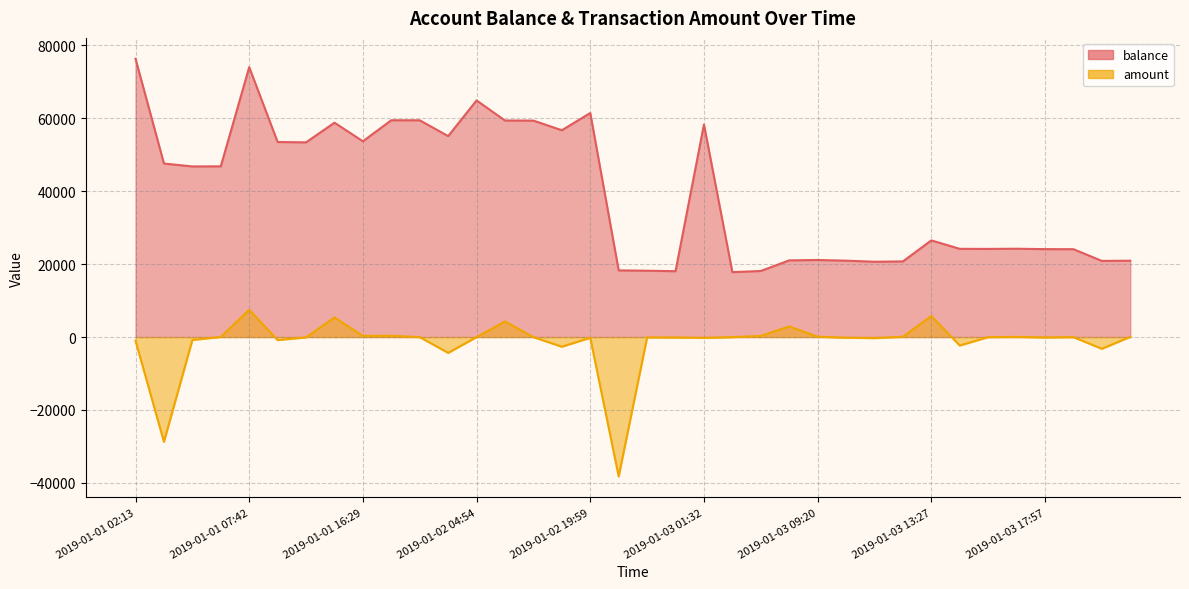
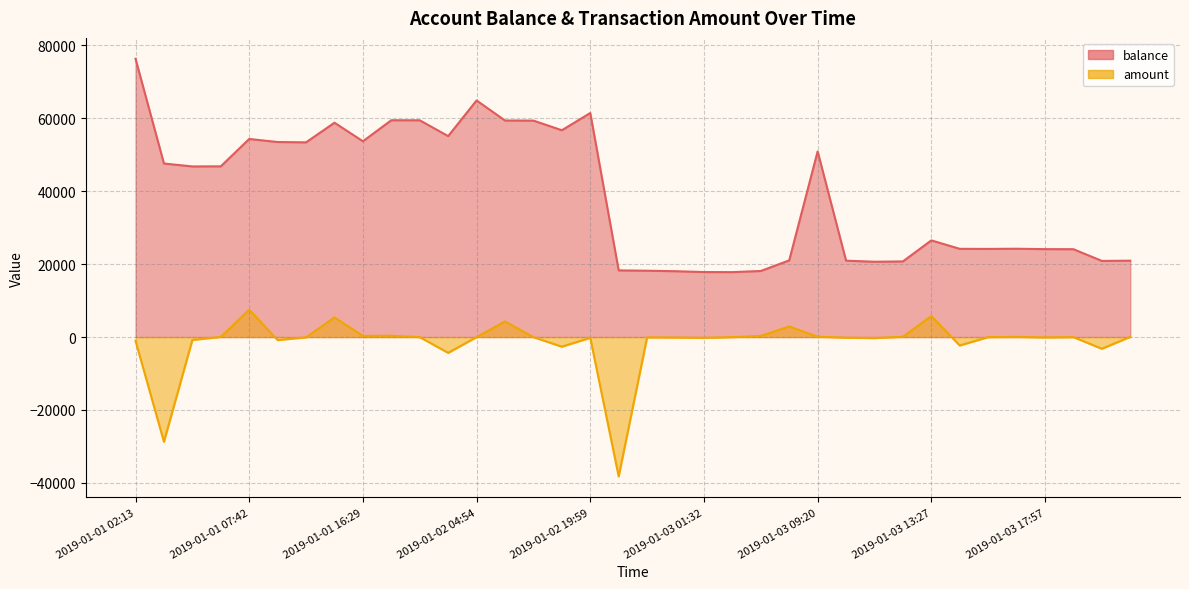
balance, 2019-01-01 07:42: 74000 -> 54000
balance, 2019-01-03 01:32: 58000 -> 18000
balance, 2019-01-03 09:20: 21000 -> 51000
